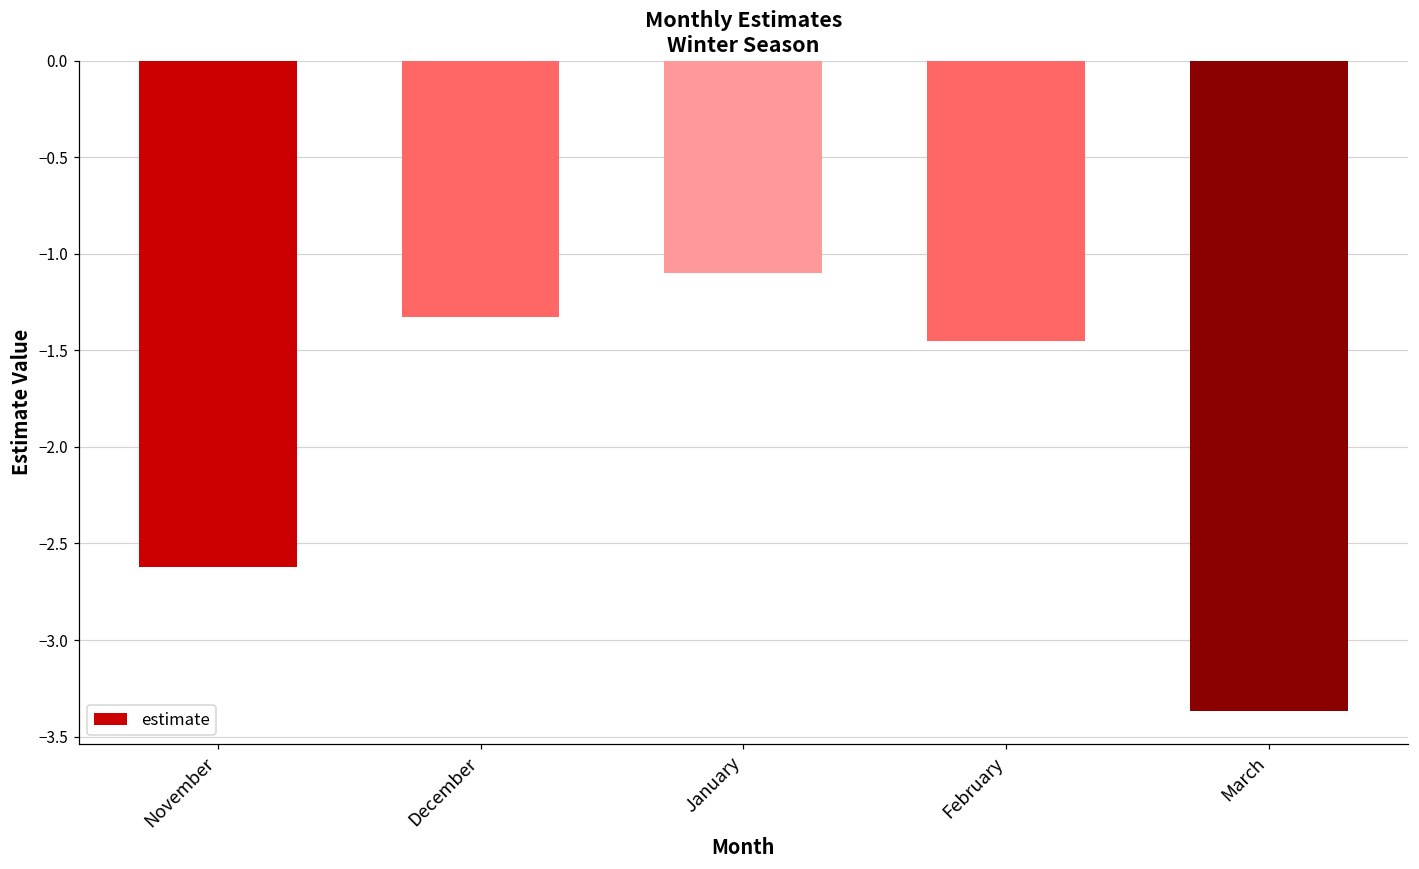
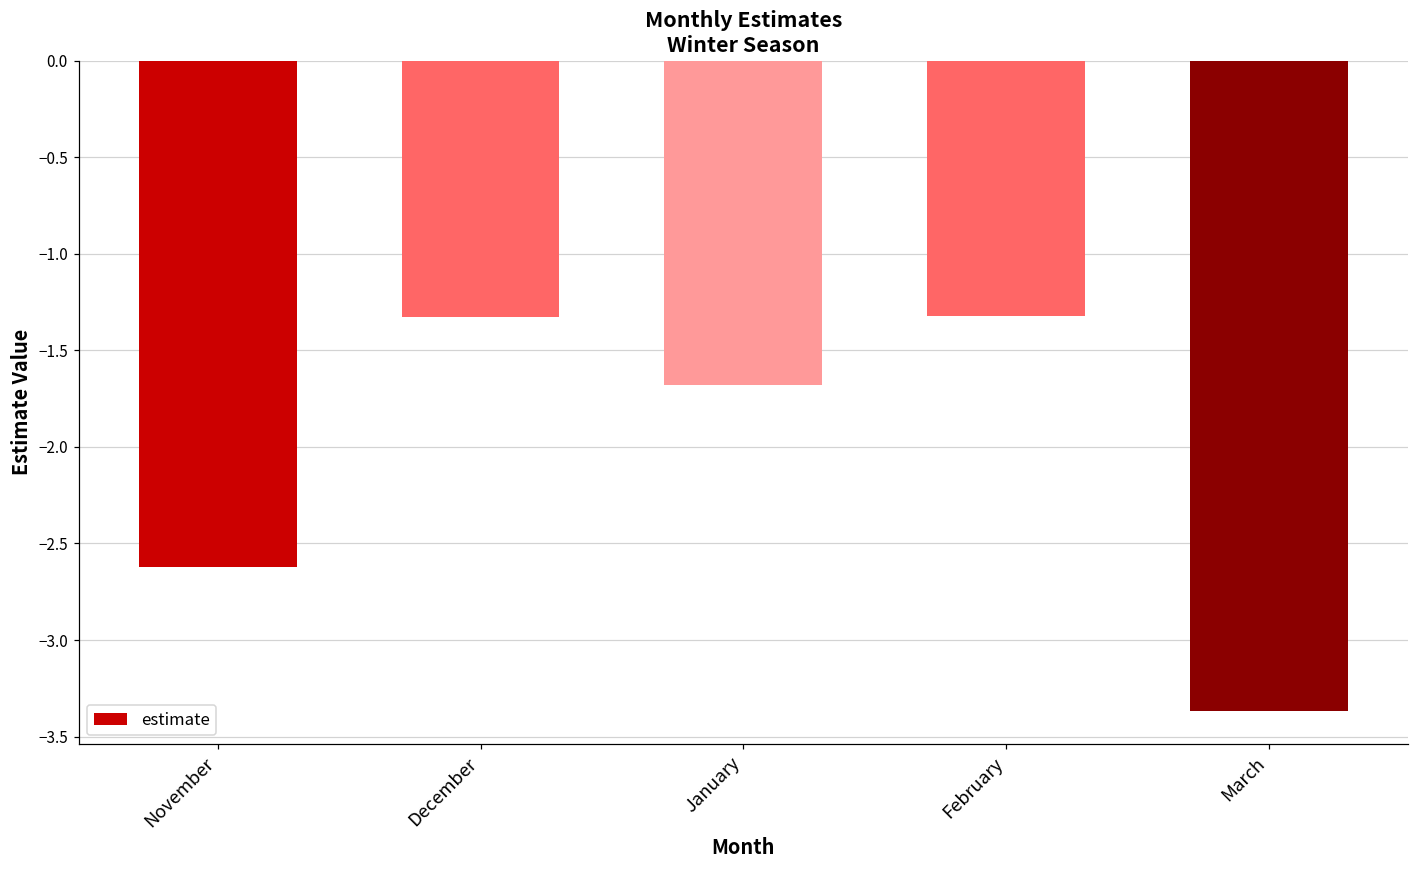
January: -1.10 -> -1.68
February: -1.45 -> -1.32
